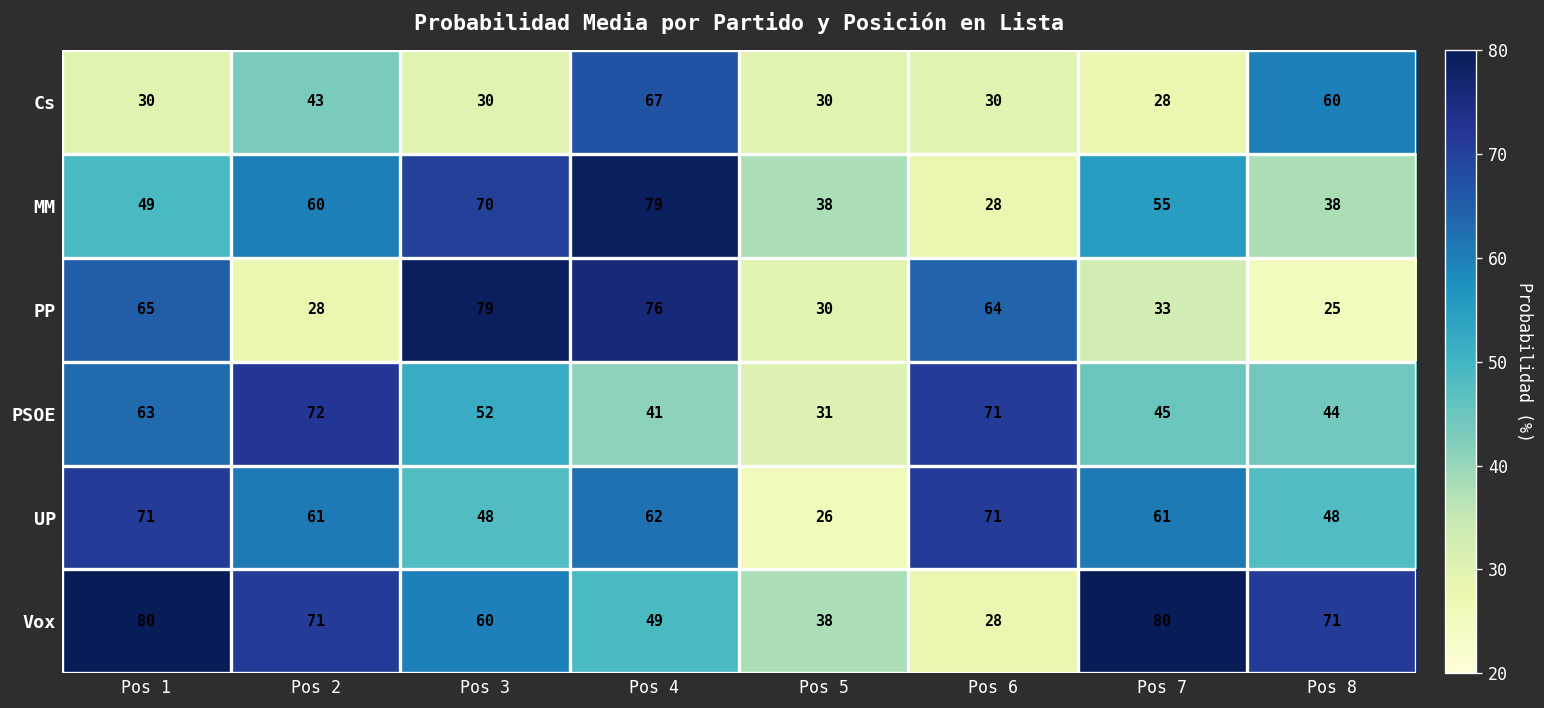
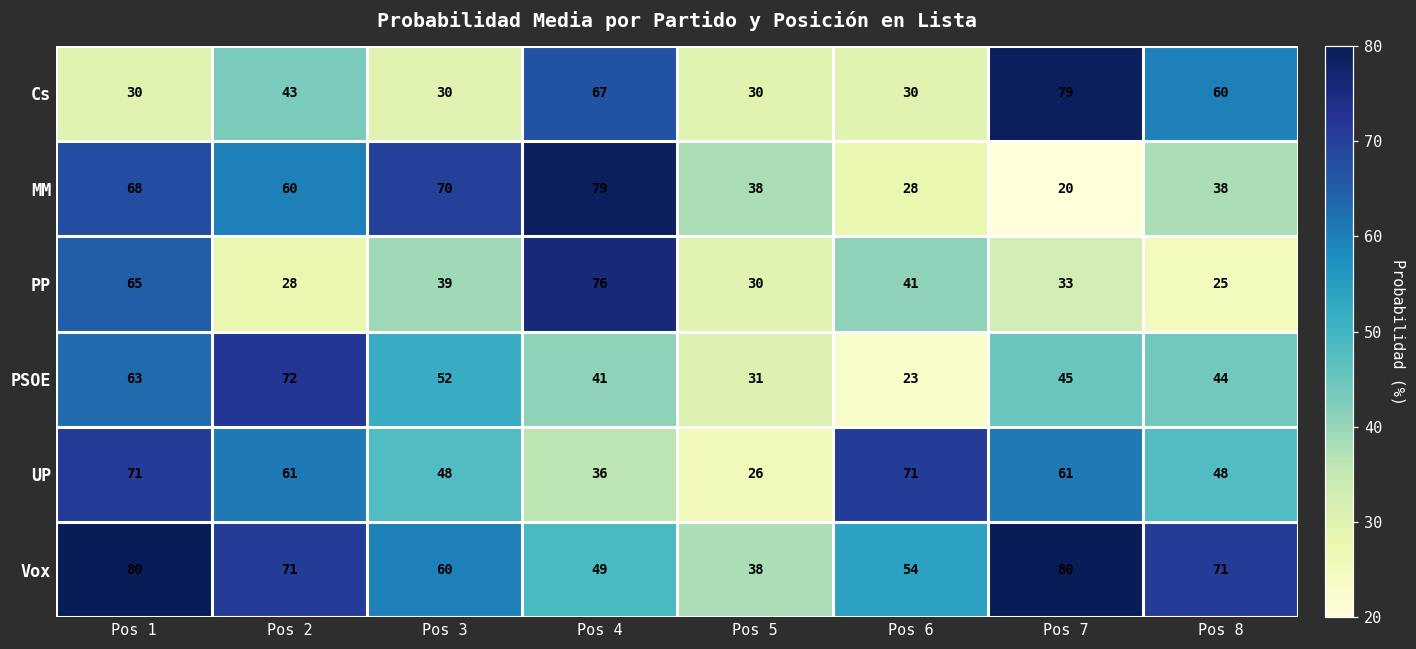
Cs, Pos 7: 28 -> 79
MM, Pos 1: 49 -> 68
MM, Pos 7: 55 -> 20
PP, Pos 3: 79 -> 39
PP, Pos 6: 64 -> 41
PSOE, Pos 6: 71 -> 23
UP, Pos 4: 62 -> 36
Vox, Pos 6: 28 -> 54
